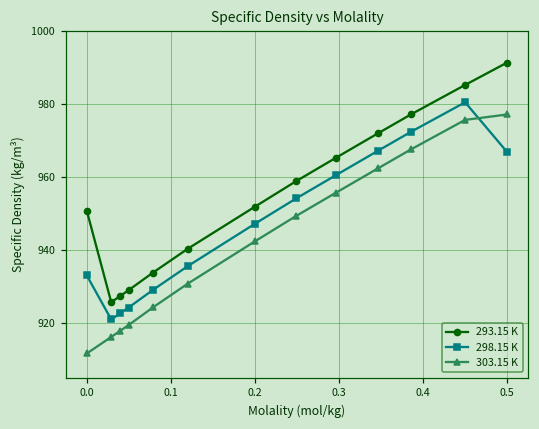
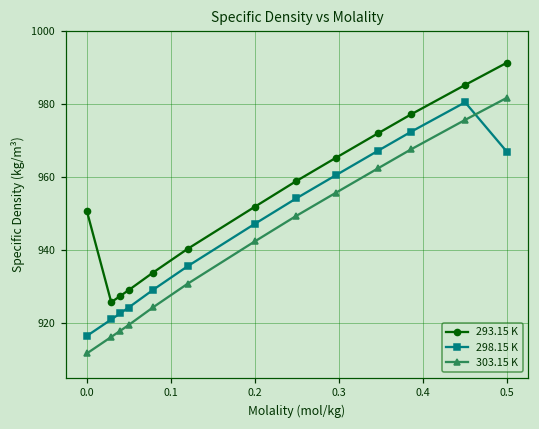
298.15 K, 0.0: 933 -> 916
303.15 K, 0.5: 977 -> 982
